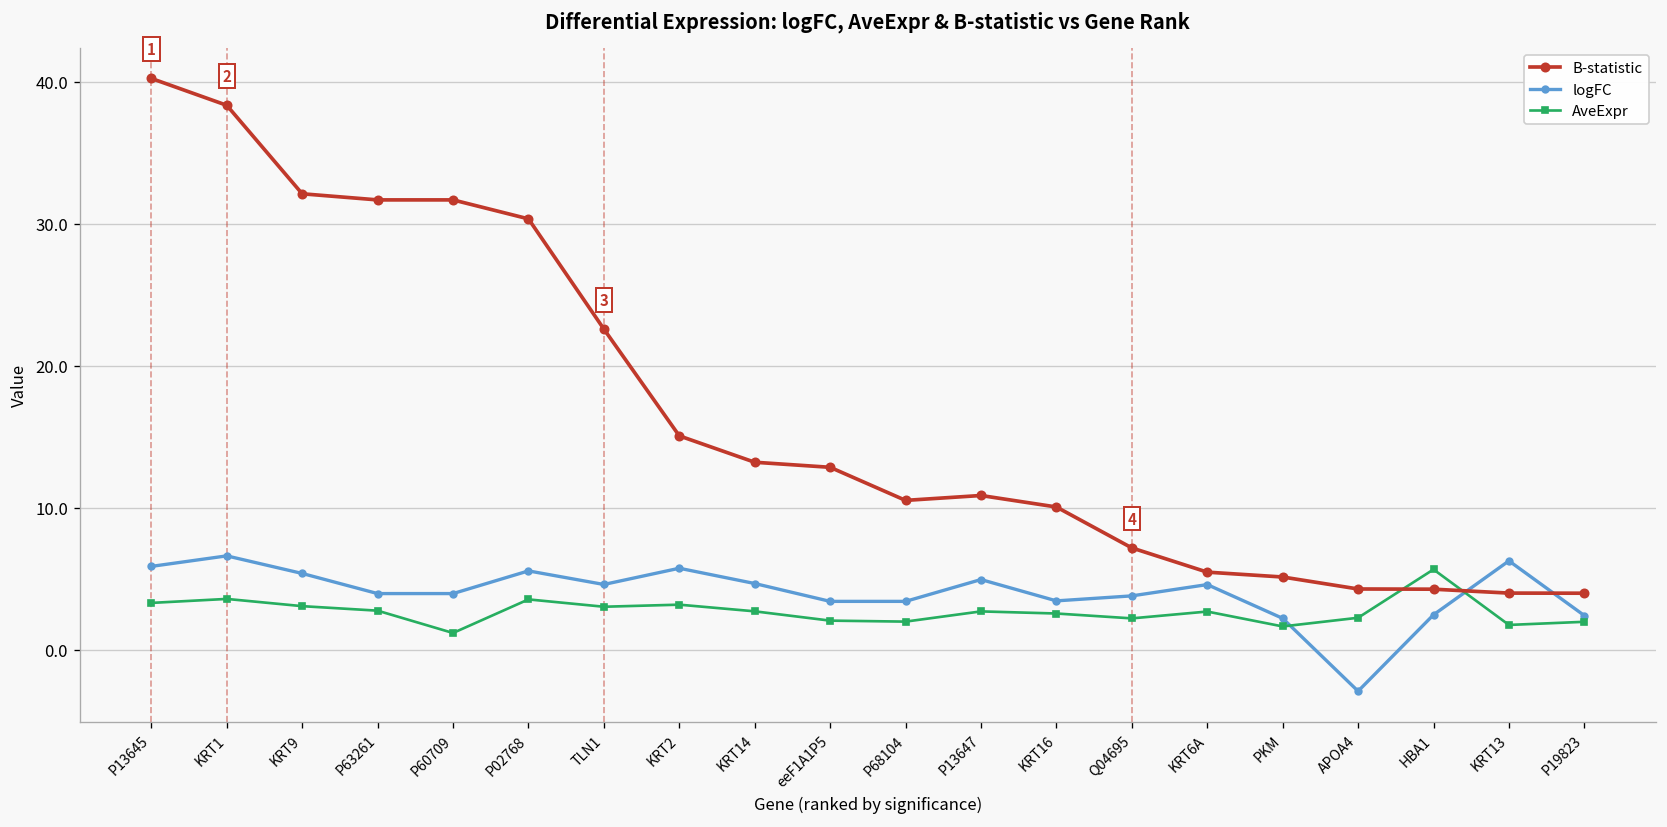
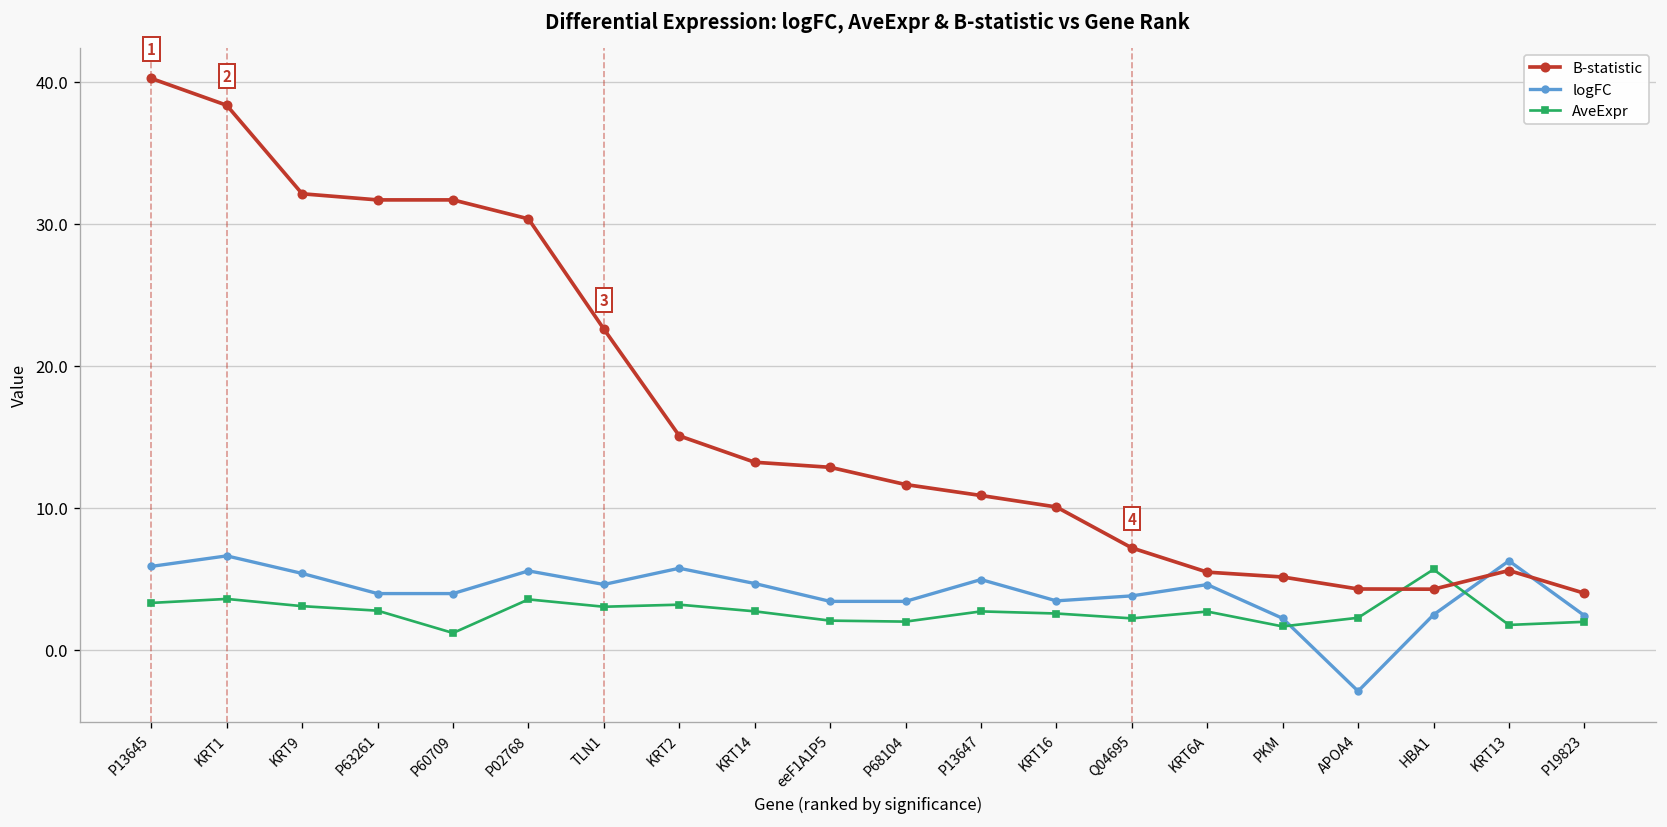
B-statistic, P68104: 10.5 -> 11.6
B-statistic, KRT13: 4.0 -> 5.6
